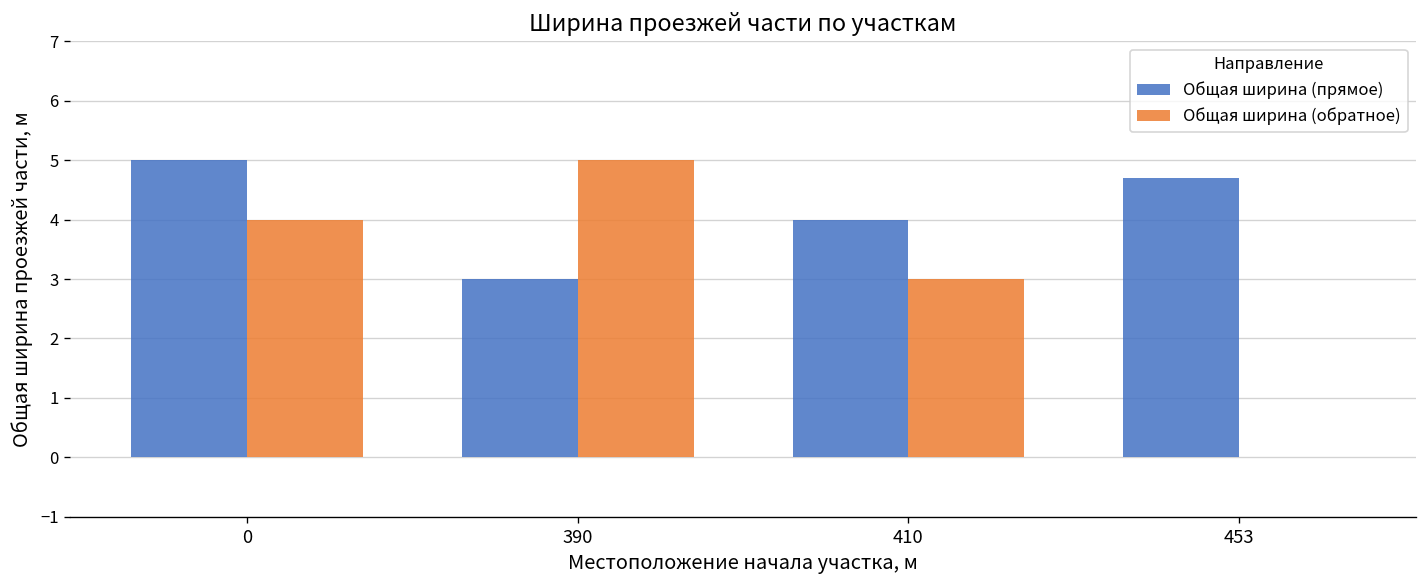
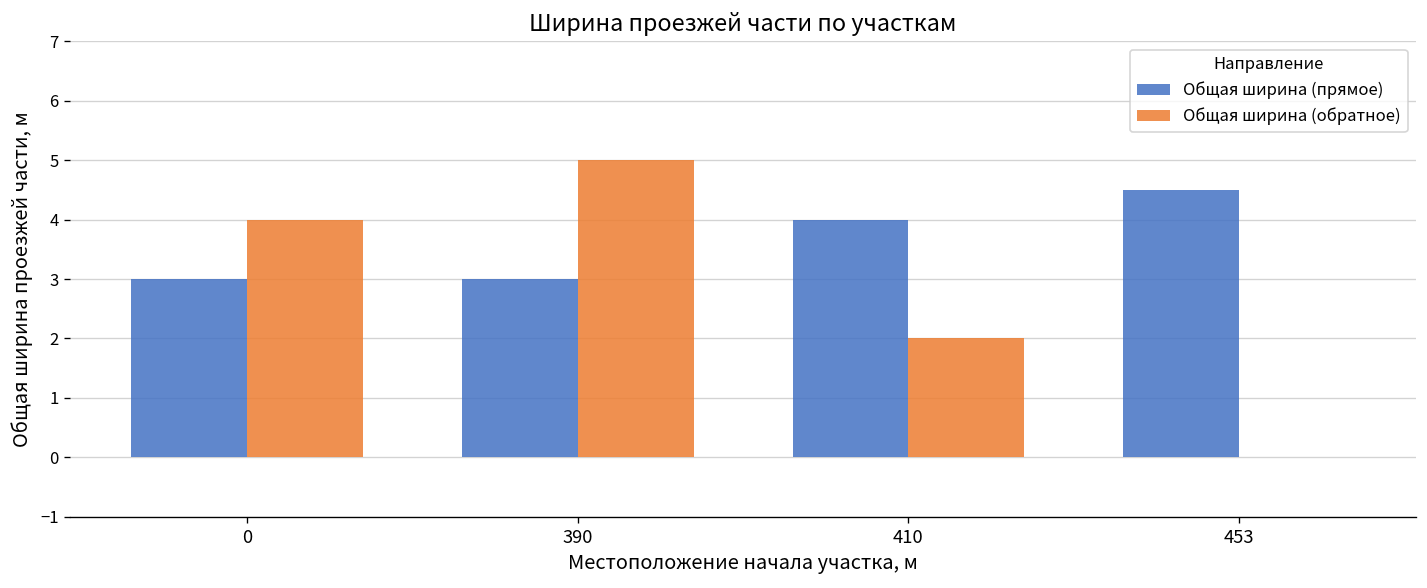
Общая ширина (прямое), 0: 5 -> 3
Общая ширина (обратное), 410: 3 -> 2
Общая ширина (прямое), 453: 4.7 -> 4.5
